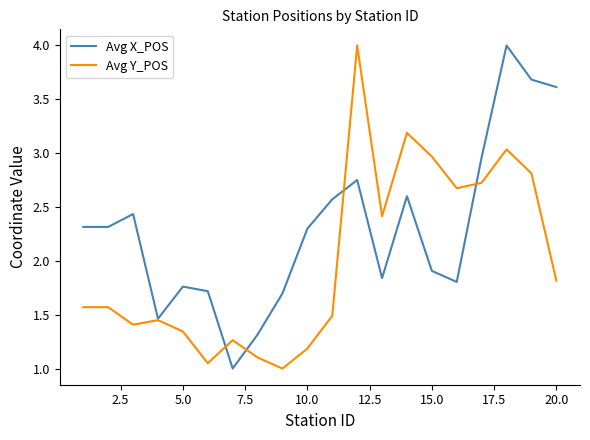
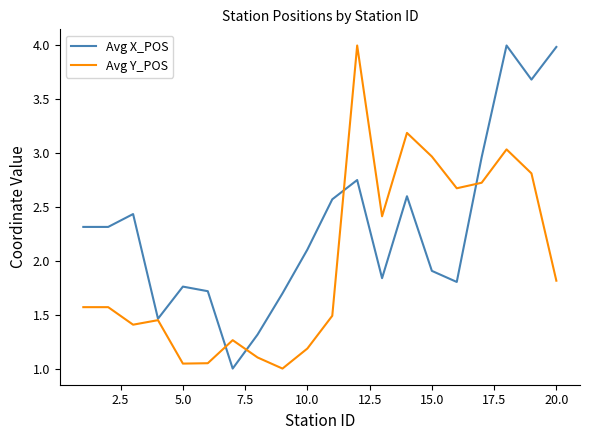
Avg Y_POS, 5.0: 1.34 -> 1.05
Avg X_POS, 10.0: 2.30 -> 2.10
Avg X_POS, 20.0: 3.61 -> 3.99
